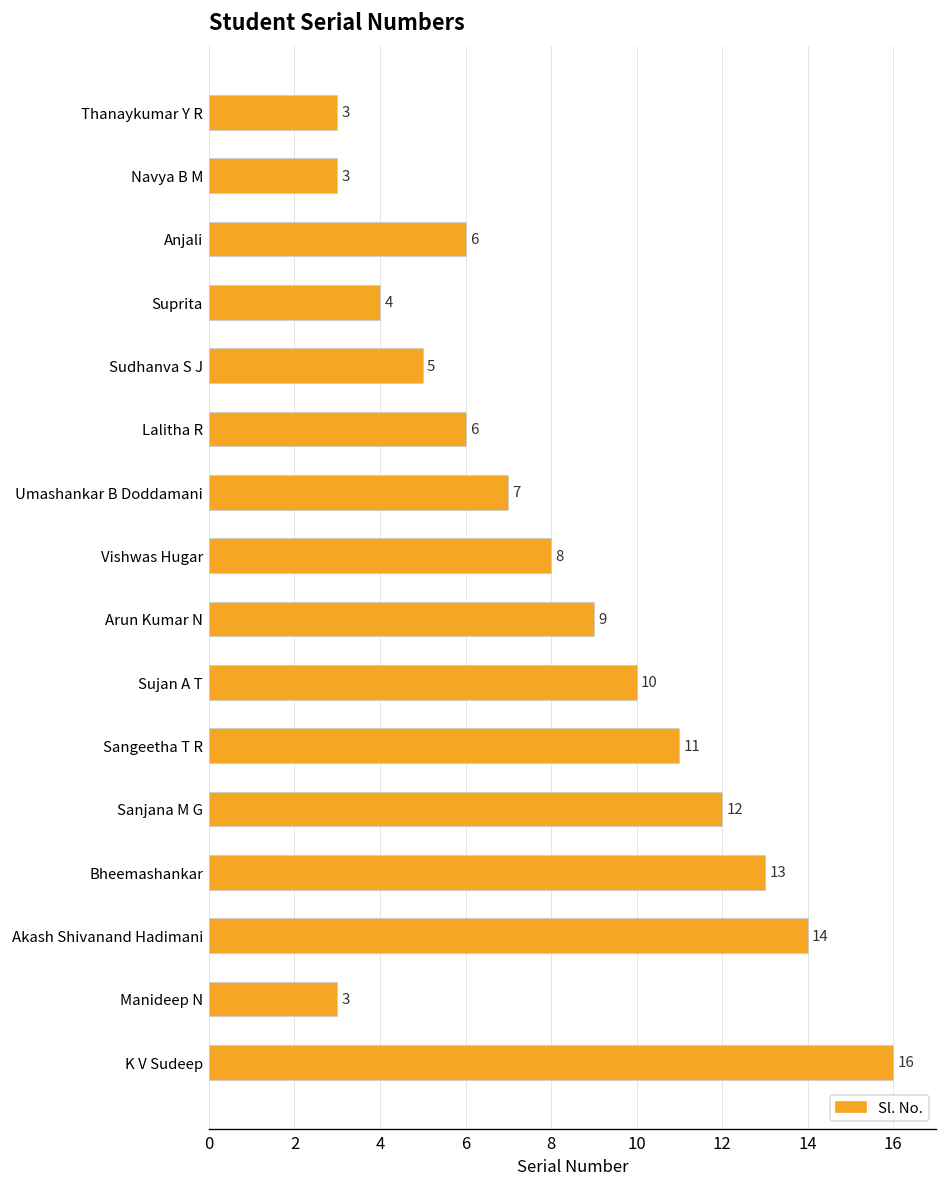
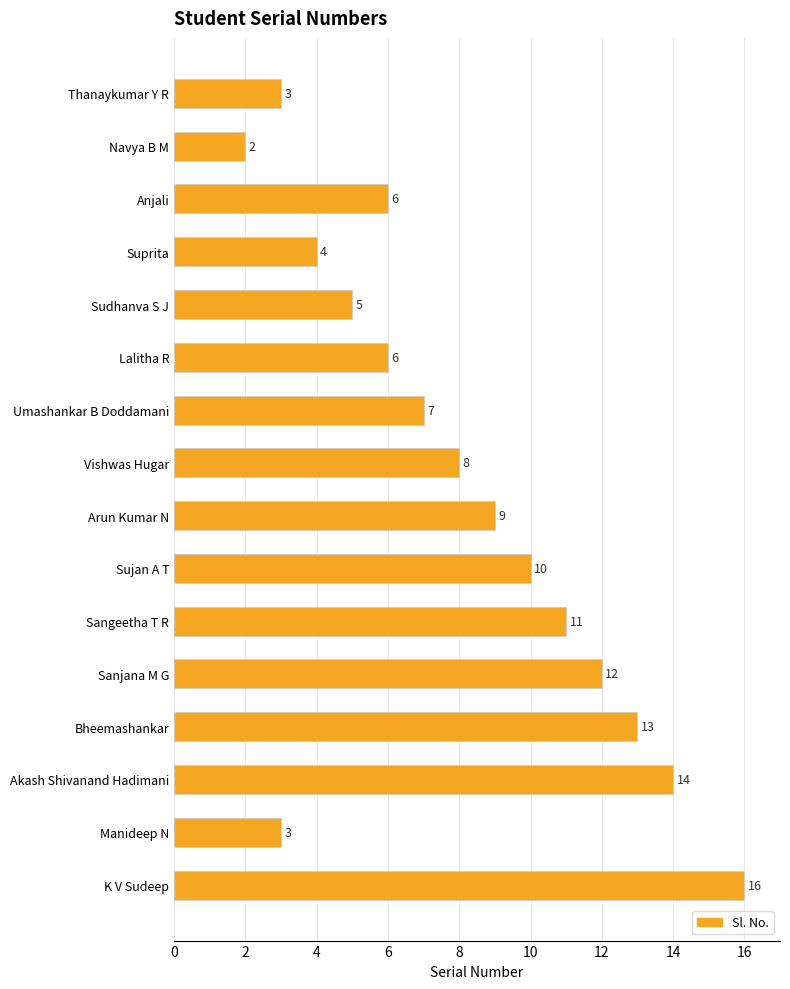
Navya B M: 3 -> 2
